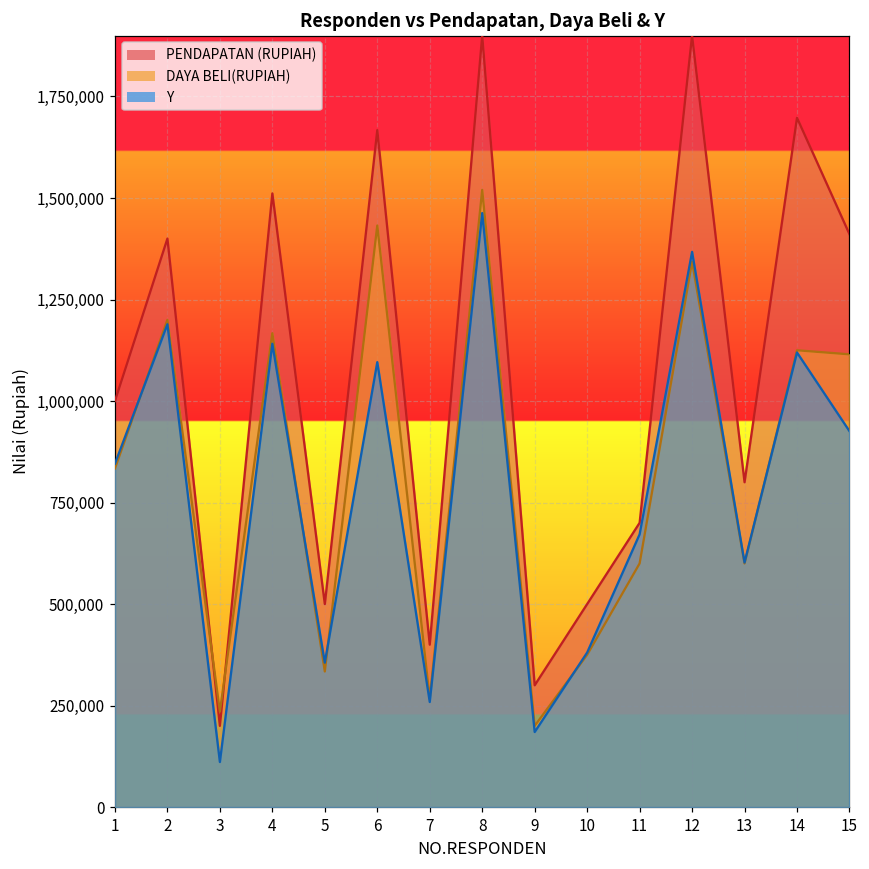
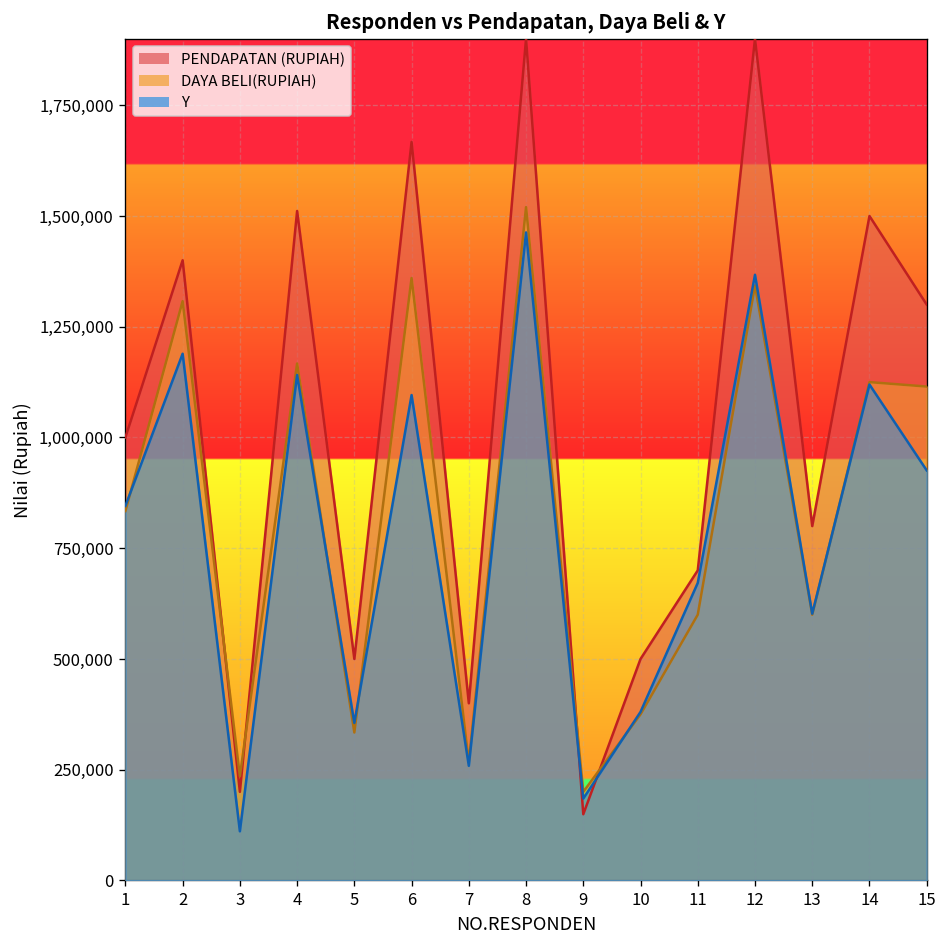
DAYA BELI(RUPIAH), 2: 1,200,000 -> 1,310,000
DAYA BELI(RUPIAH), 6: 1,430,000 -> 1,360,000
PENDAPATAN (RUPIAH), 9: 300,000 -> 150,000
PENDAPATAN (RUPIAH), 14: 1,700,000 -> 1,500,000
PENDAPATAN (RUPIAH), 15: 1,410,000 -> 1,300,000
